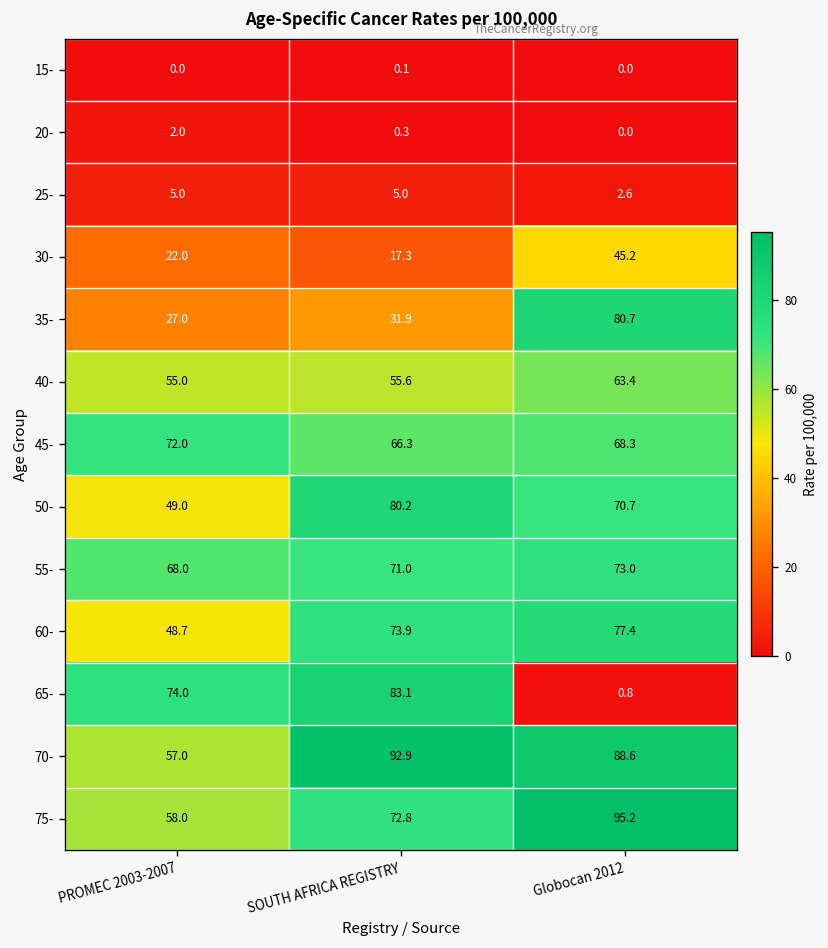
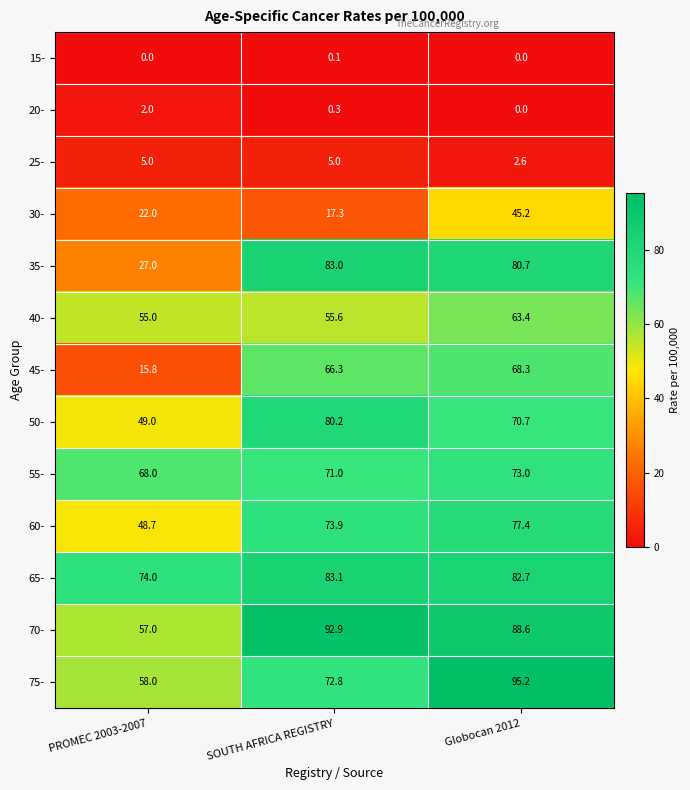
35-, SOUTH AFRICA REGISTRY: 31.9 -> 83.0
45-, PROMEC 2003-2007: 72.0 -> 15.8
65-, Globocan 2012: 0.8 -> 82.7
